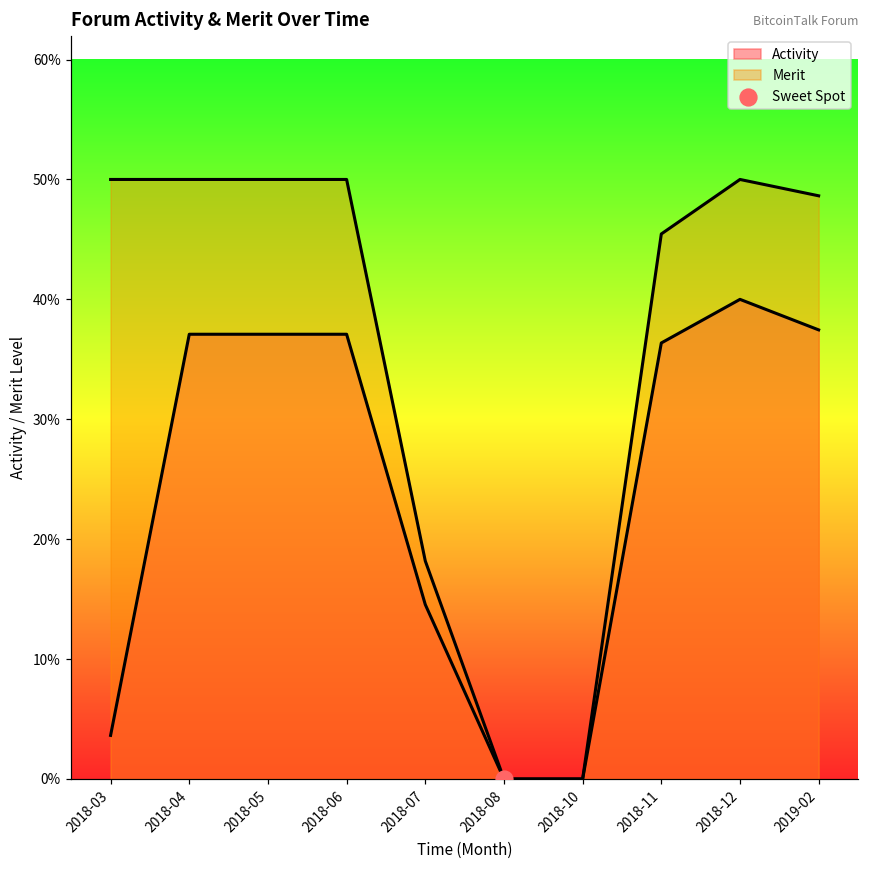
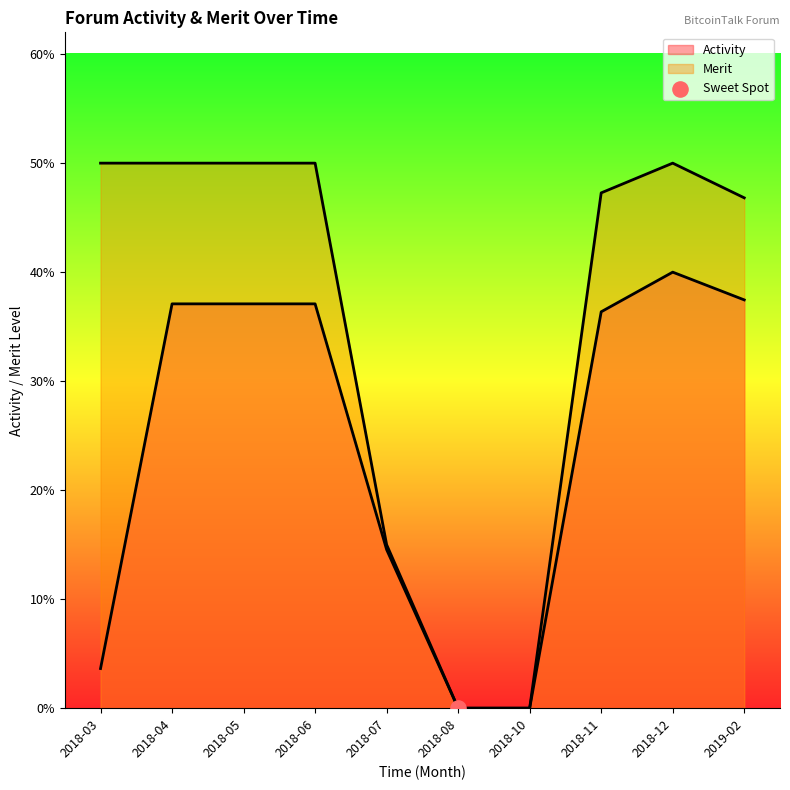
Merit, 2018-07: 18.2% -> 15.0%
Merit, 2018-11: 45.5% -> 47.3%
Merit, 2019-02: 48.6% -> 46.8%
